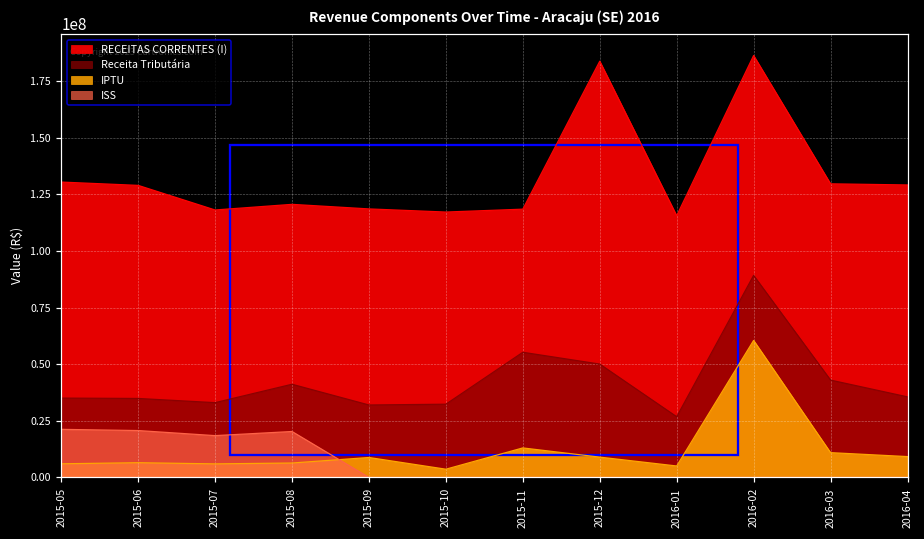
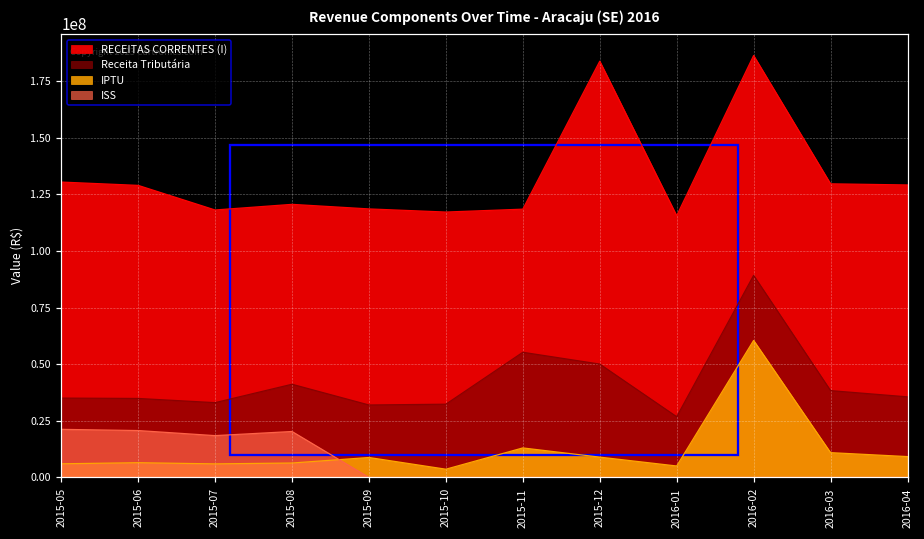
Receita Tributária, 2016-03: 43000000 -> 38000000
